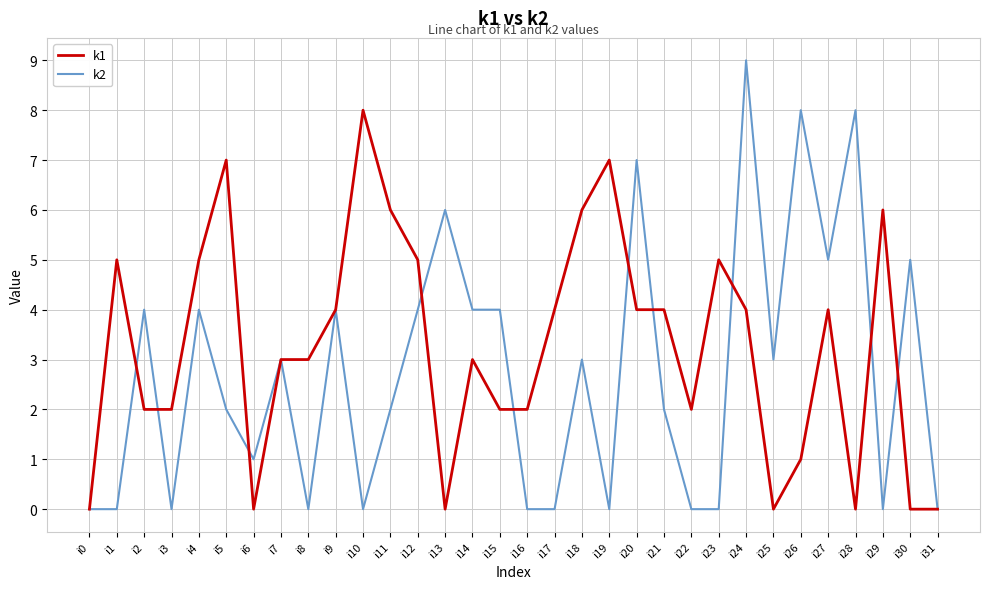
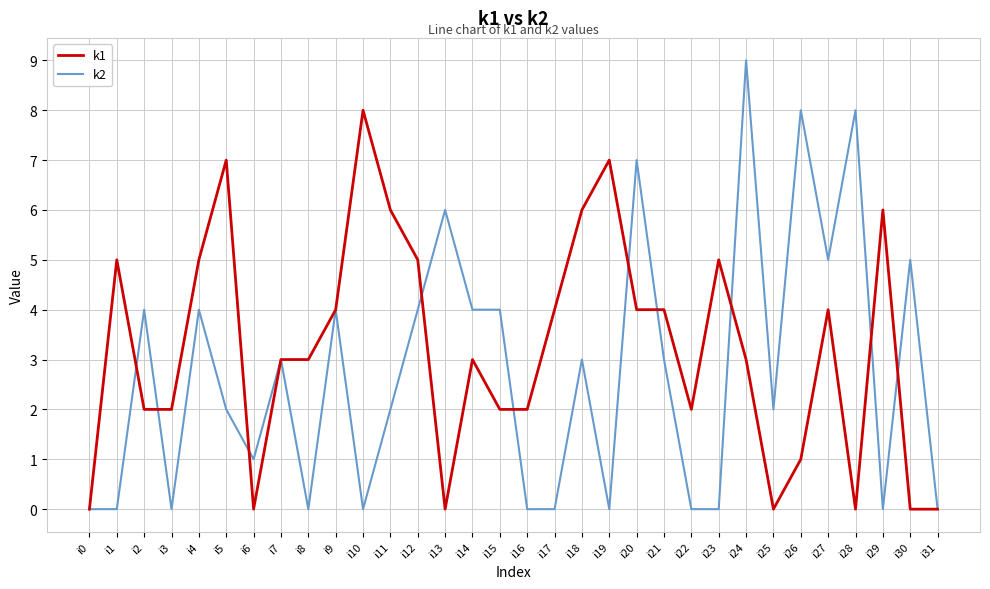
k2, i21: 2 -> 3
k1, i24: 4 -> 3
k2, i25: 3 -> 2
